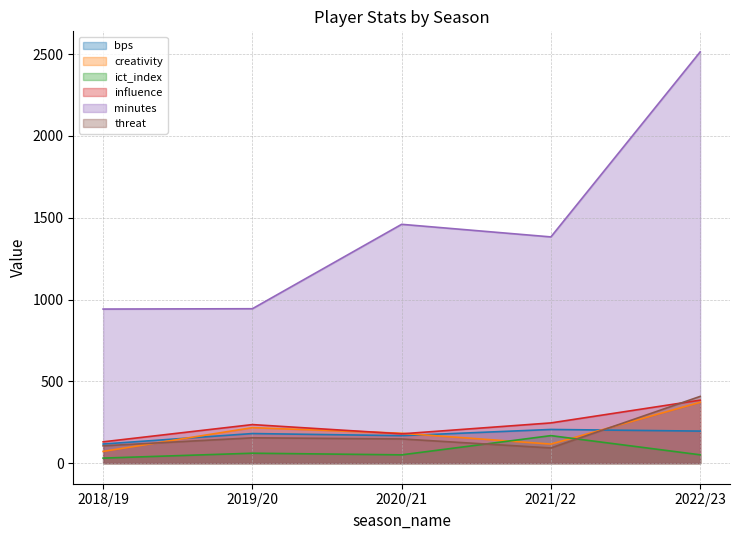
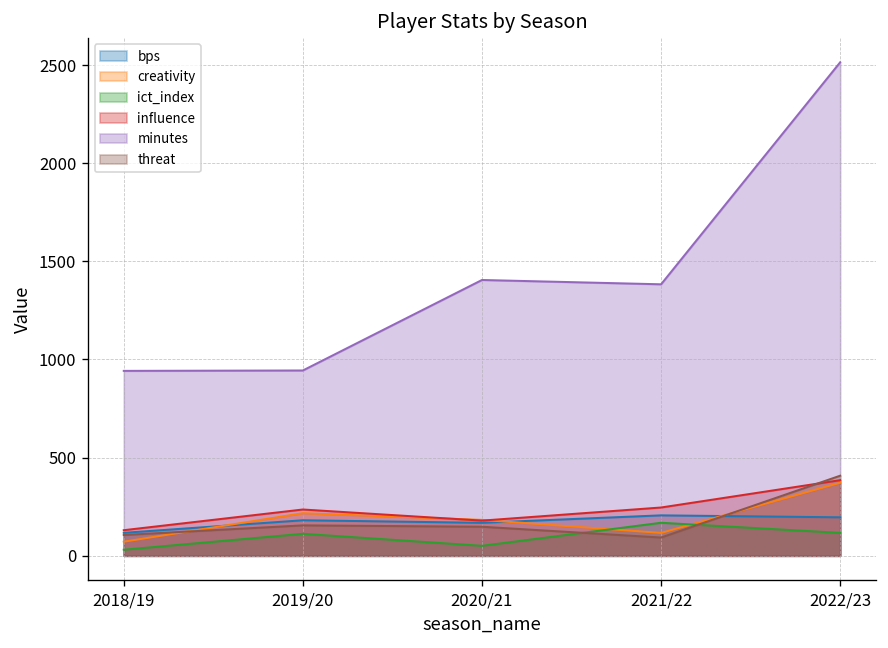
ict_index, 2019/20: 60 -> 110
minutes, 2020/21: 1460 -> 1410
ict_index, 2022/23: 50 -> 120
